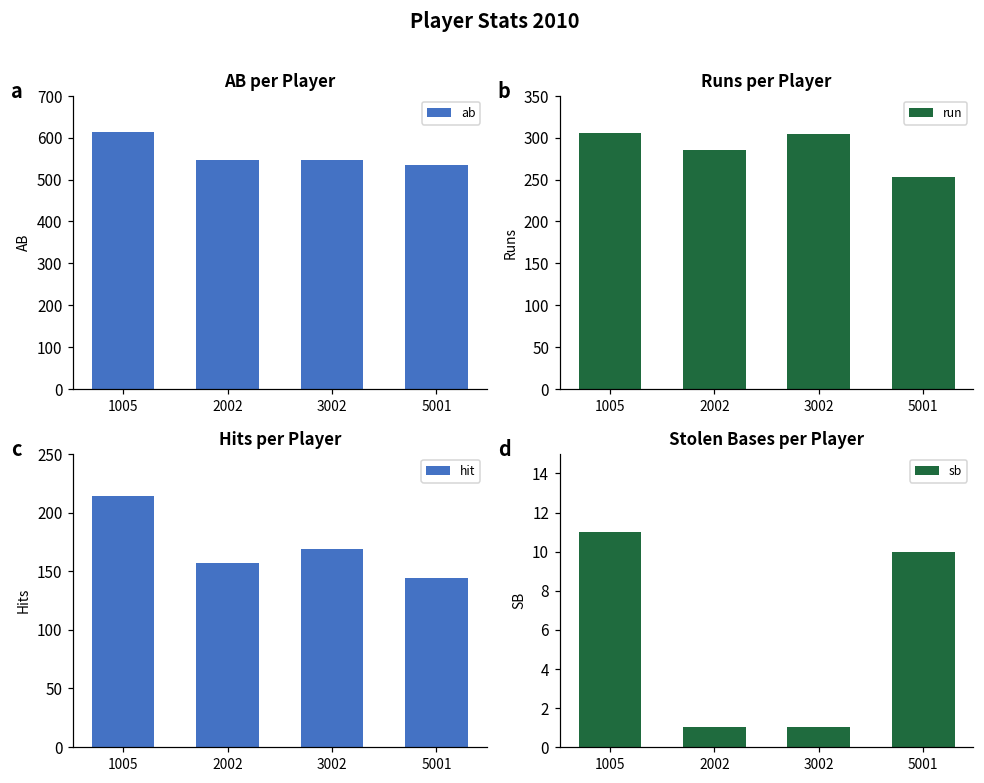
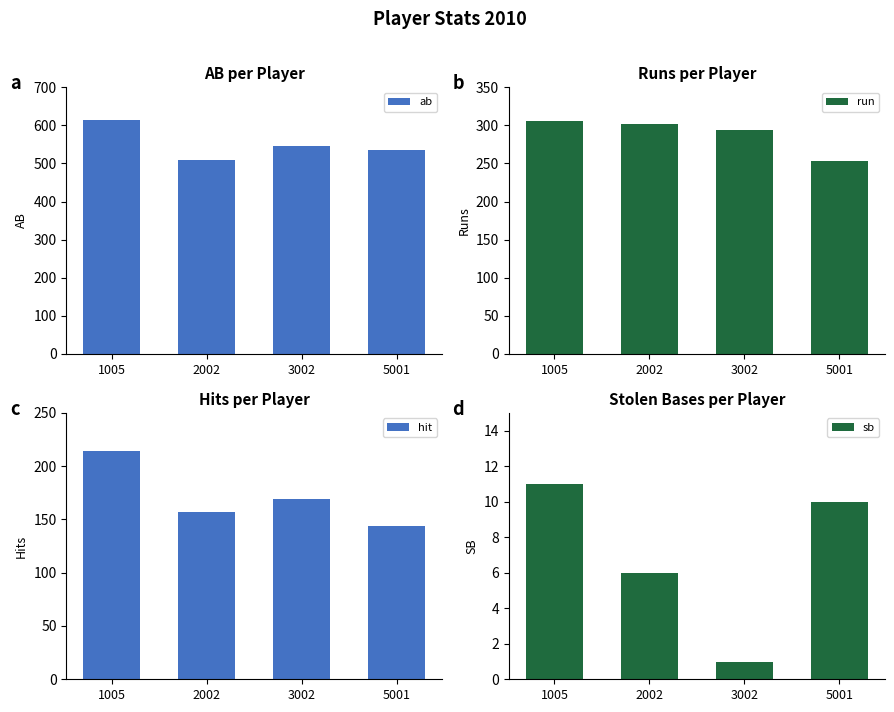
AB per Player, 2002: 550 -> 510
Runs per Player, 2002: 290 -> 300
Runs per Player, 3002: 310 -> 290
Stolen Bases per Player, 2002: 1 -> 6
